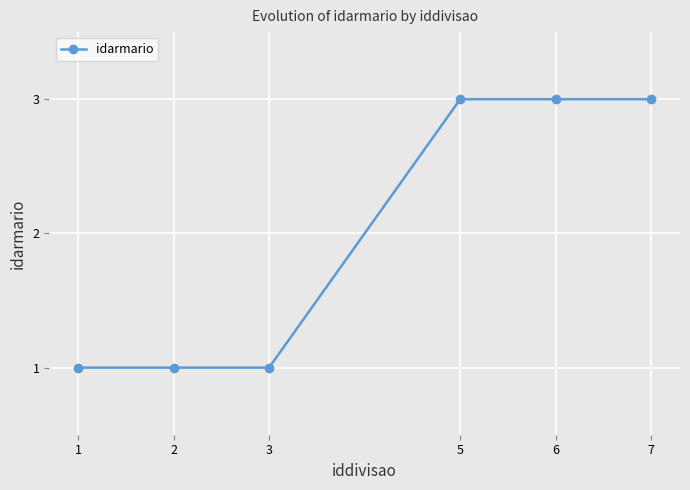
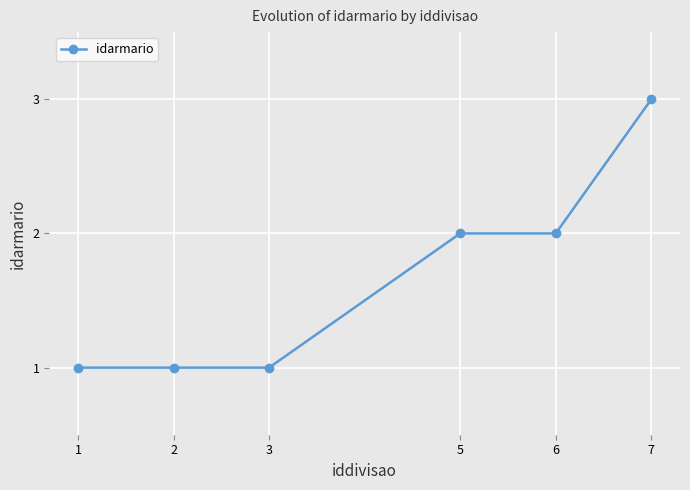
5: 3 -> 2
6: 3 -> 2
